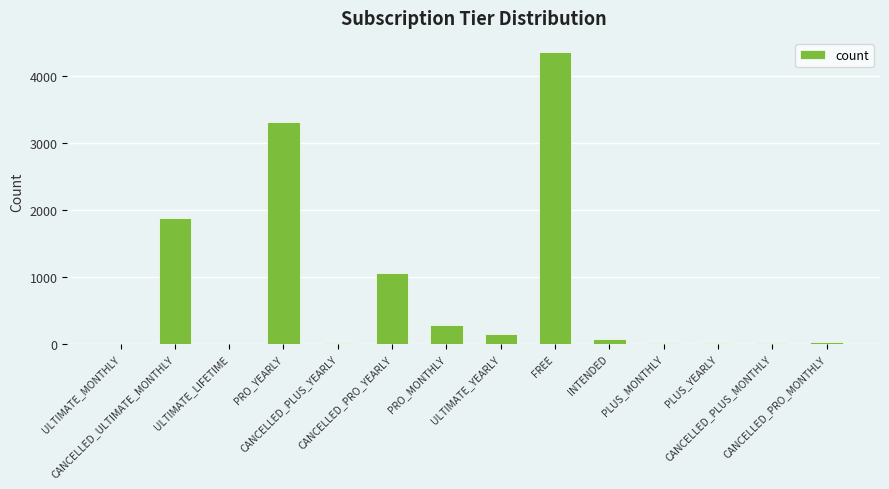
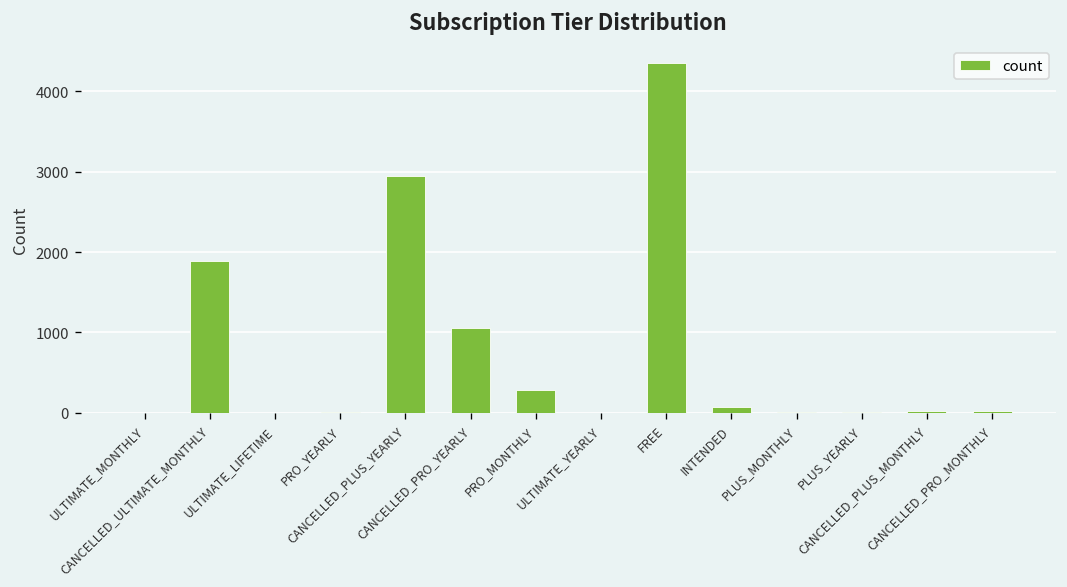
PRO_YEARLY: 3300 -> 0
CANCELLED_PLUS_YEARLY: 0 -> 2900
ULTIMATE_YEARLY: 100 -> 0
